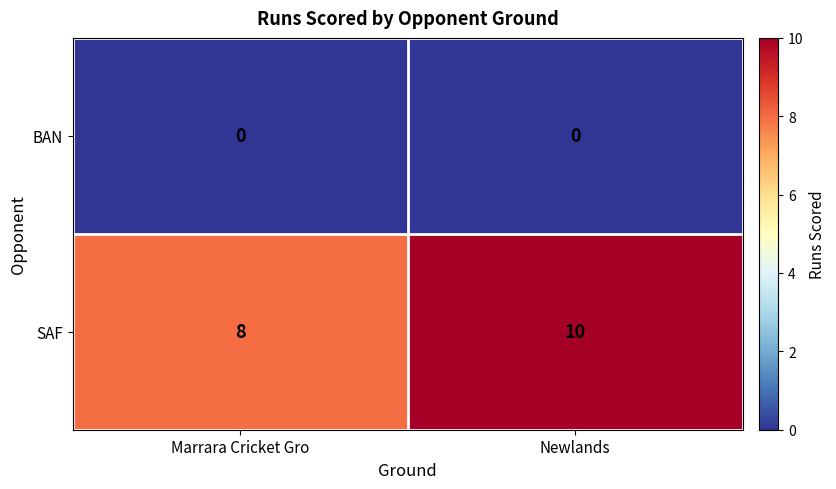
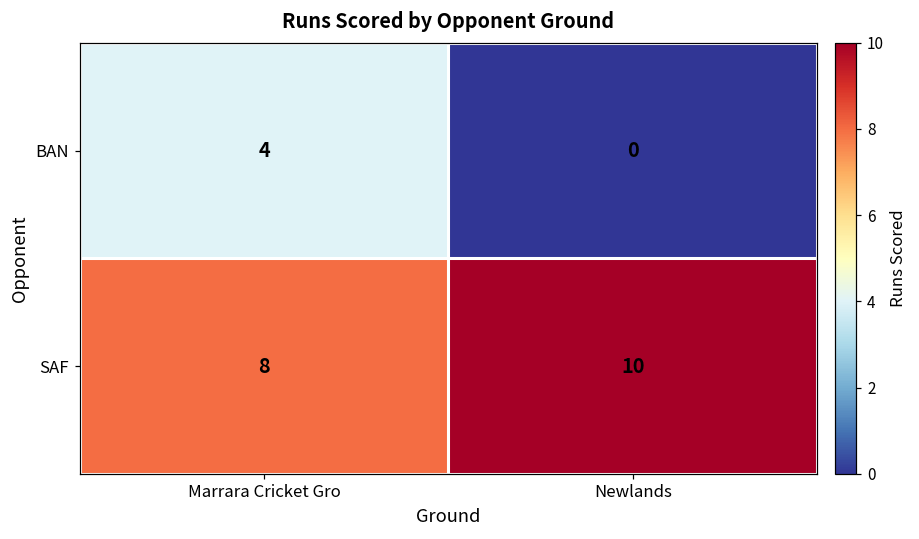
BAN, Marrara Cricket Gro: 0 -> 4
